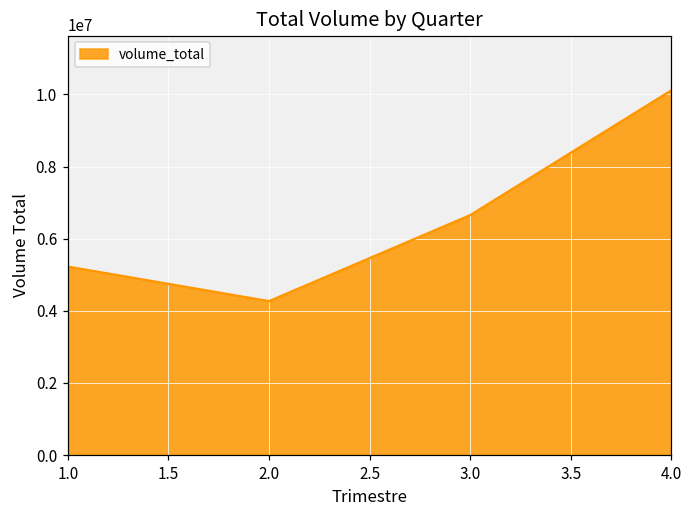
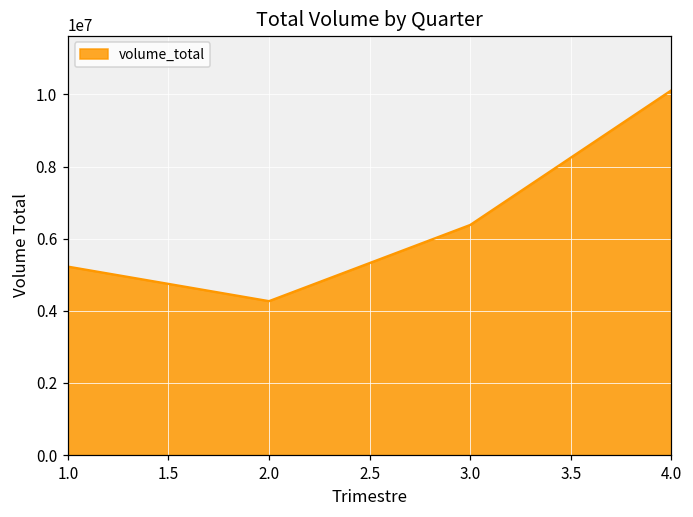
3.0: 6700000 -> 6400000
